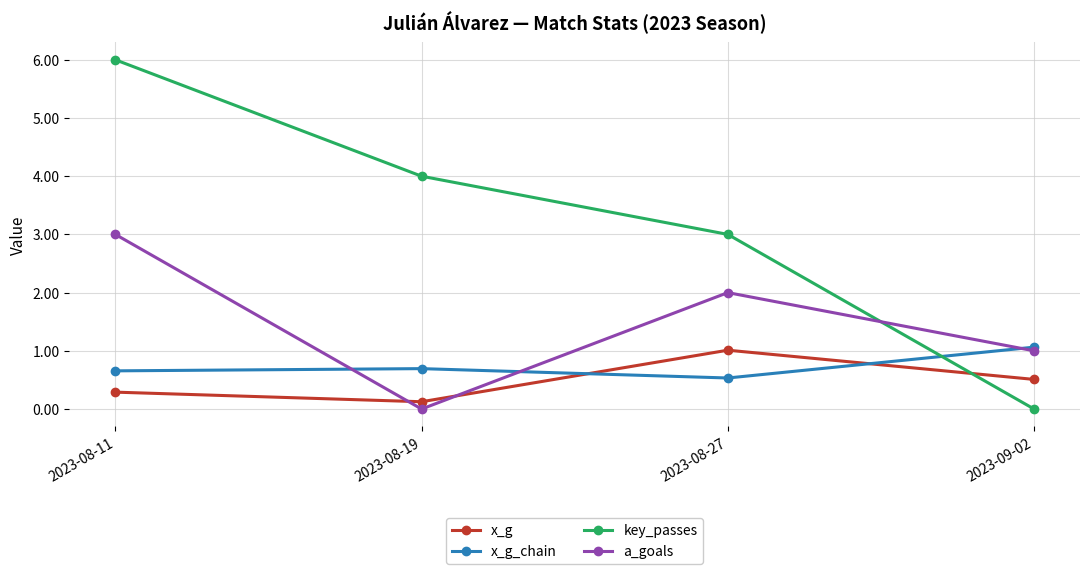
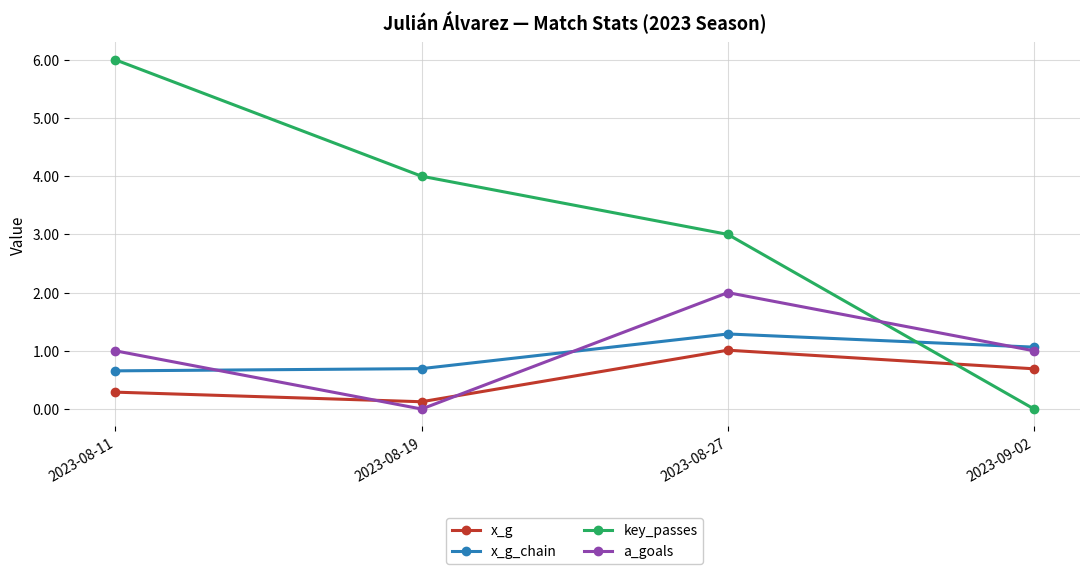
a_goals, 2023-08-11: 3 -> 1
x_g_chain, 2023-08-27: 0.5 -> 1.3
x_g, 2023-09-02: 0.5 -> 0.7
